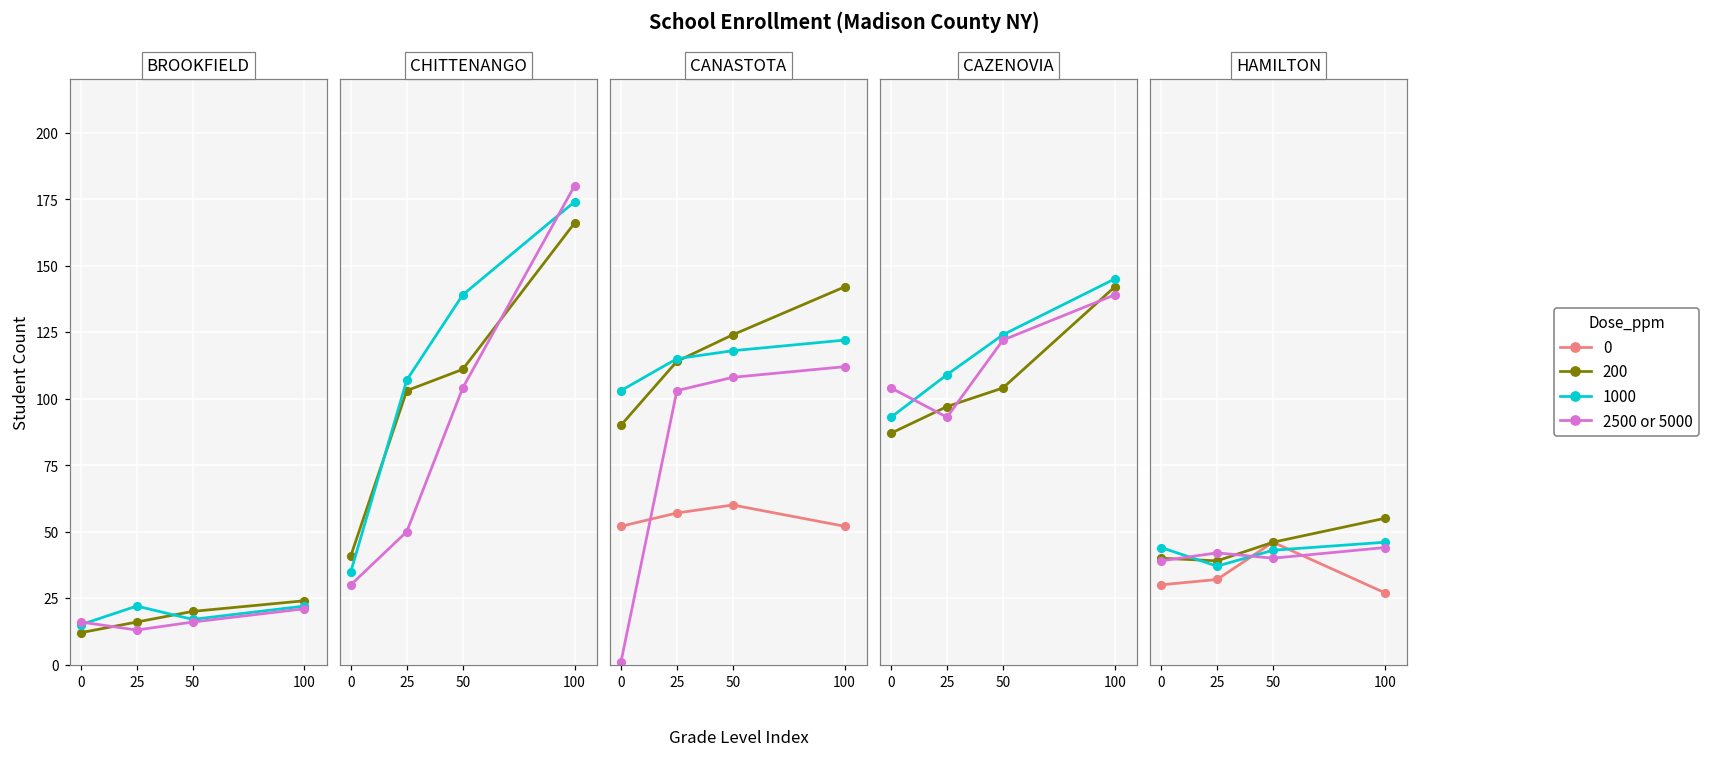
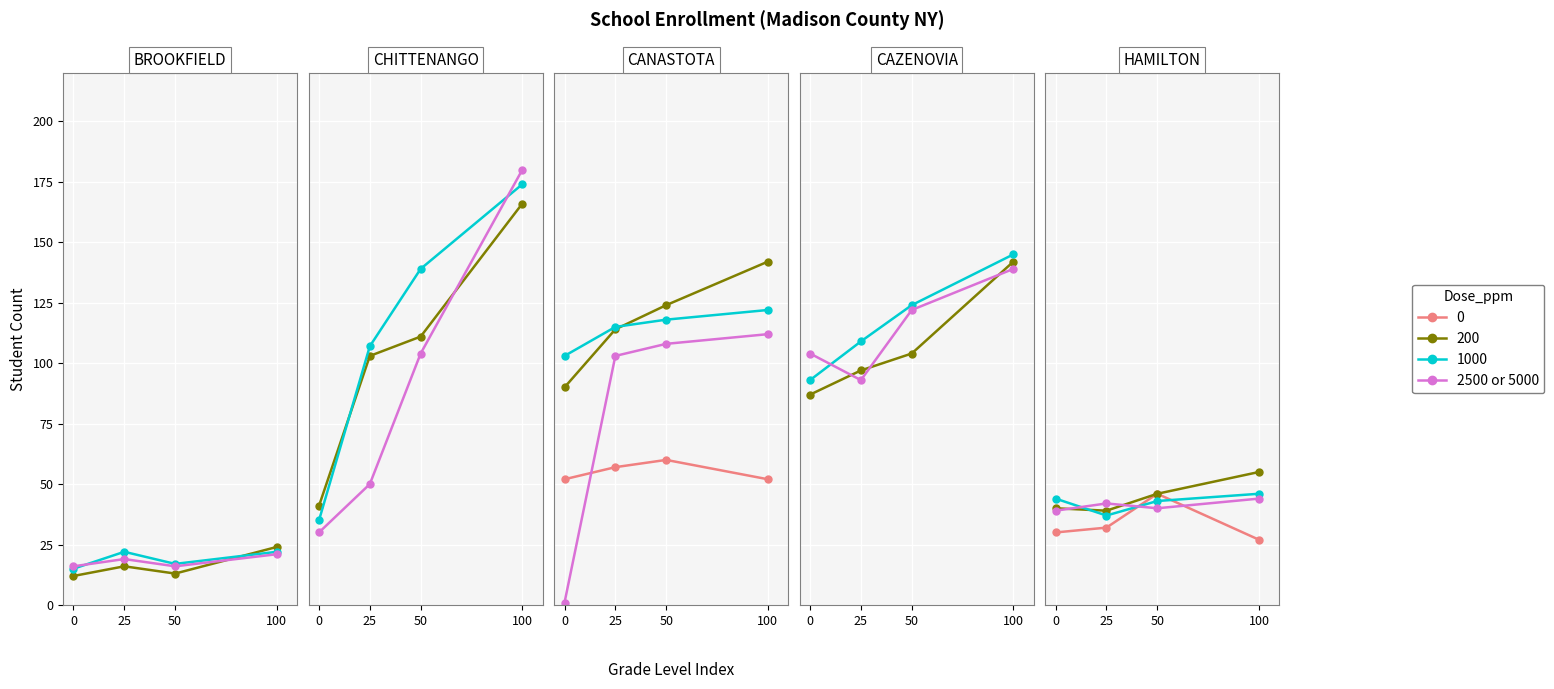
BROOKFIELD, 2500 or 5000, 25: 13 -> 19
BROOKFIELD, 200, 50: 20 -> 13
